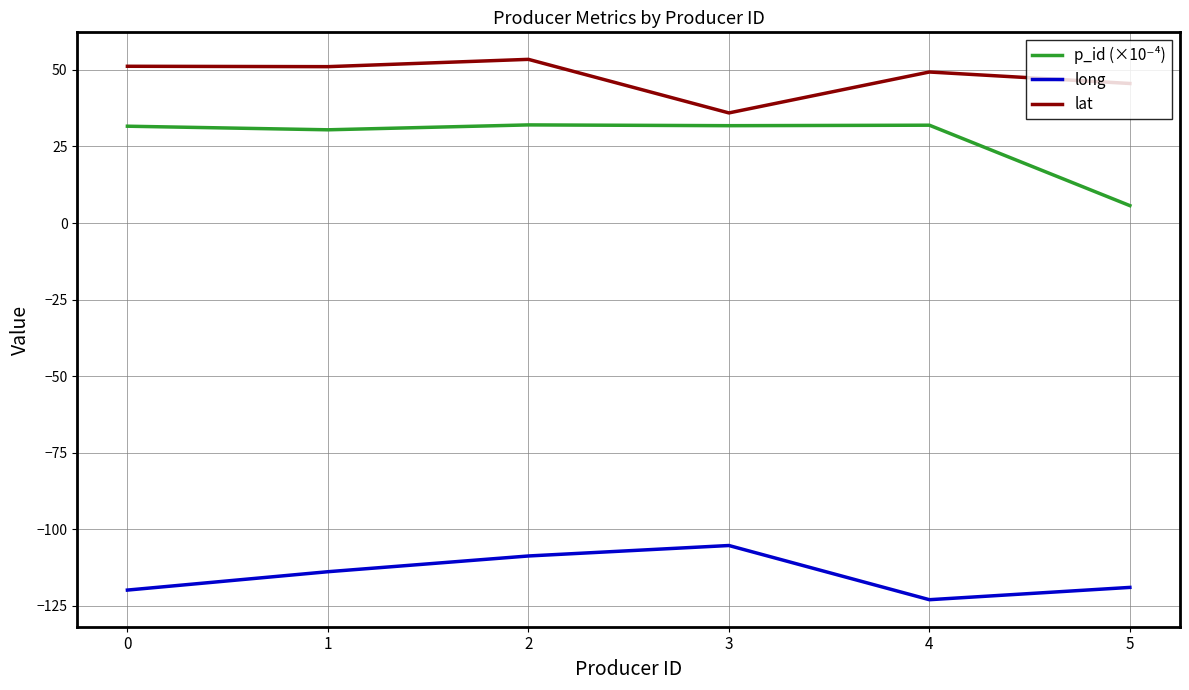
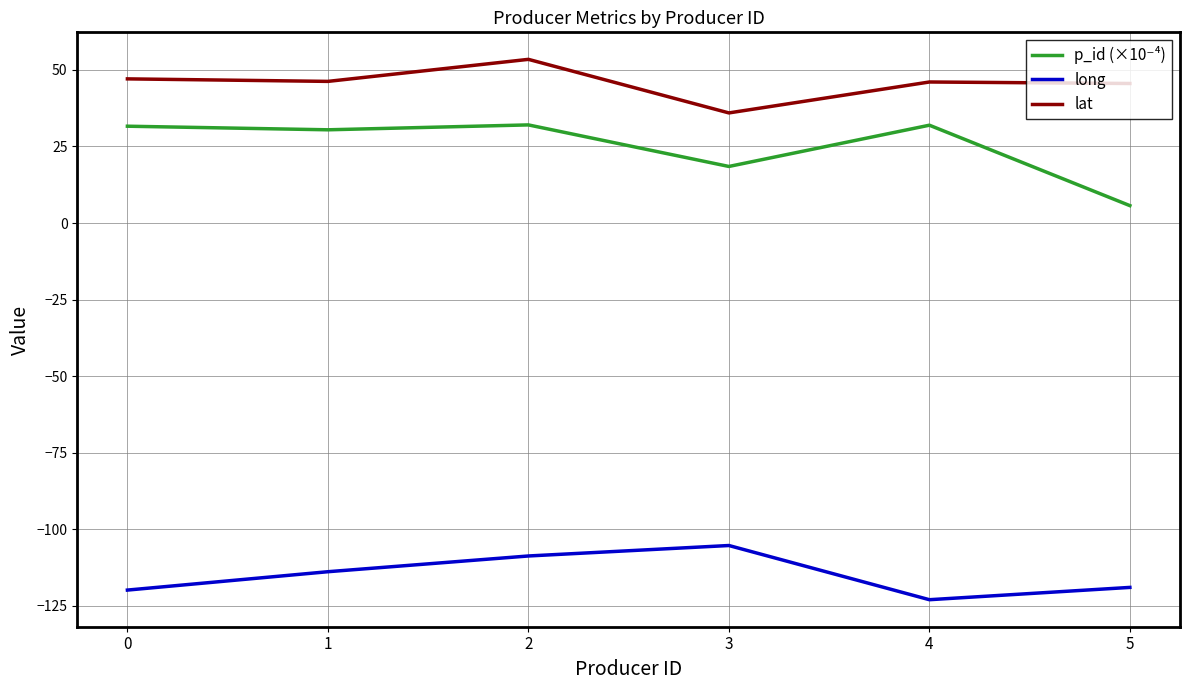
lat, 0: 51 -> 47
lat, 1: 51 -> 46
p_id (×10⁻⁴), 3: 32 -> 18
lat, 4: 49 -> 46
